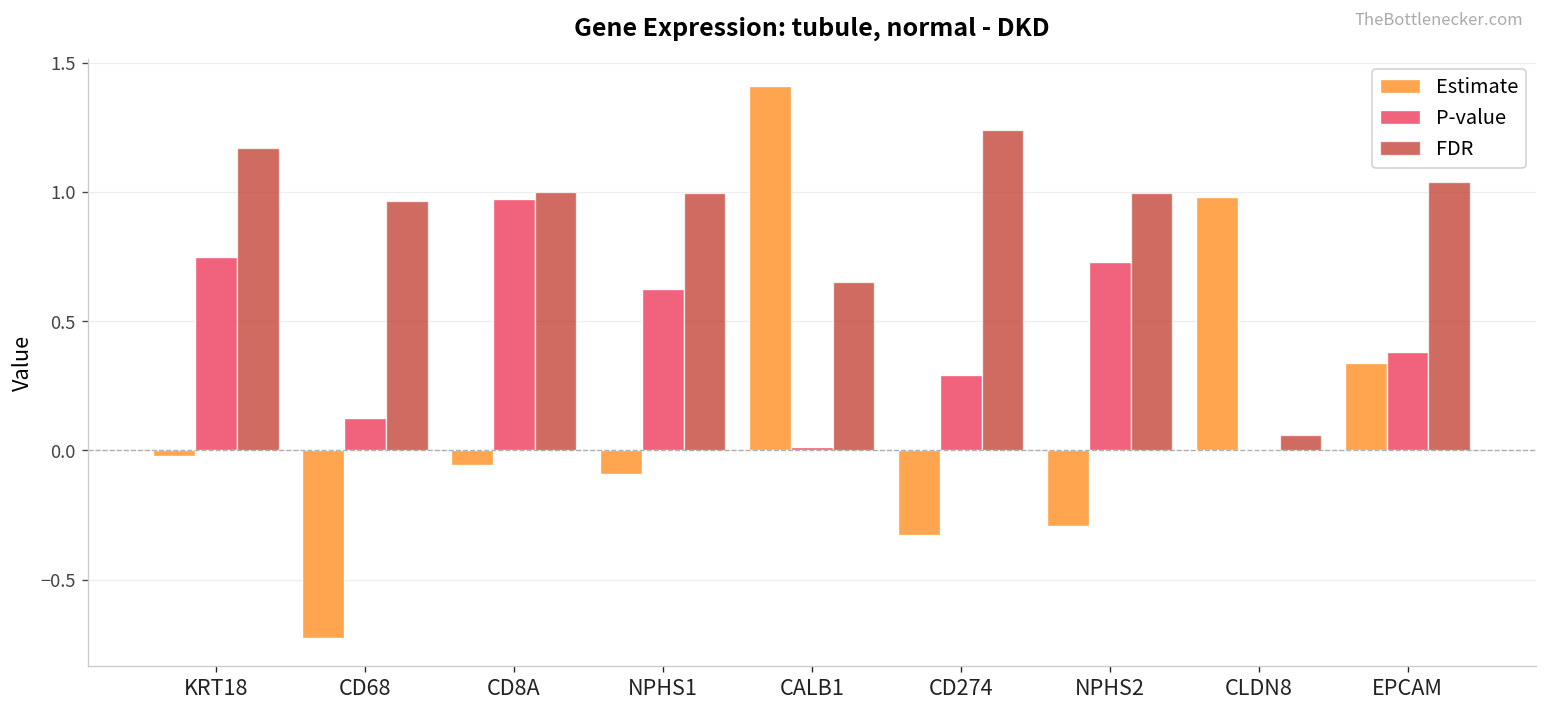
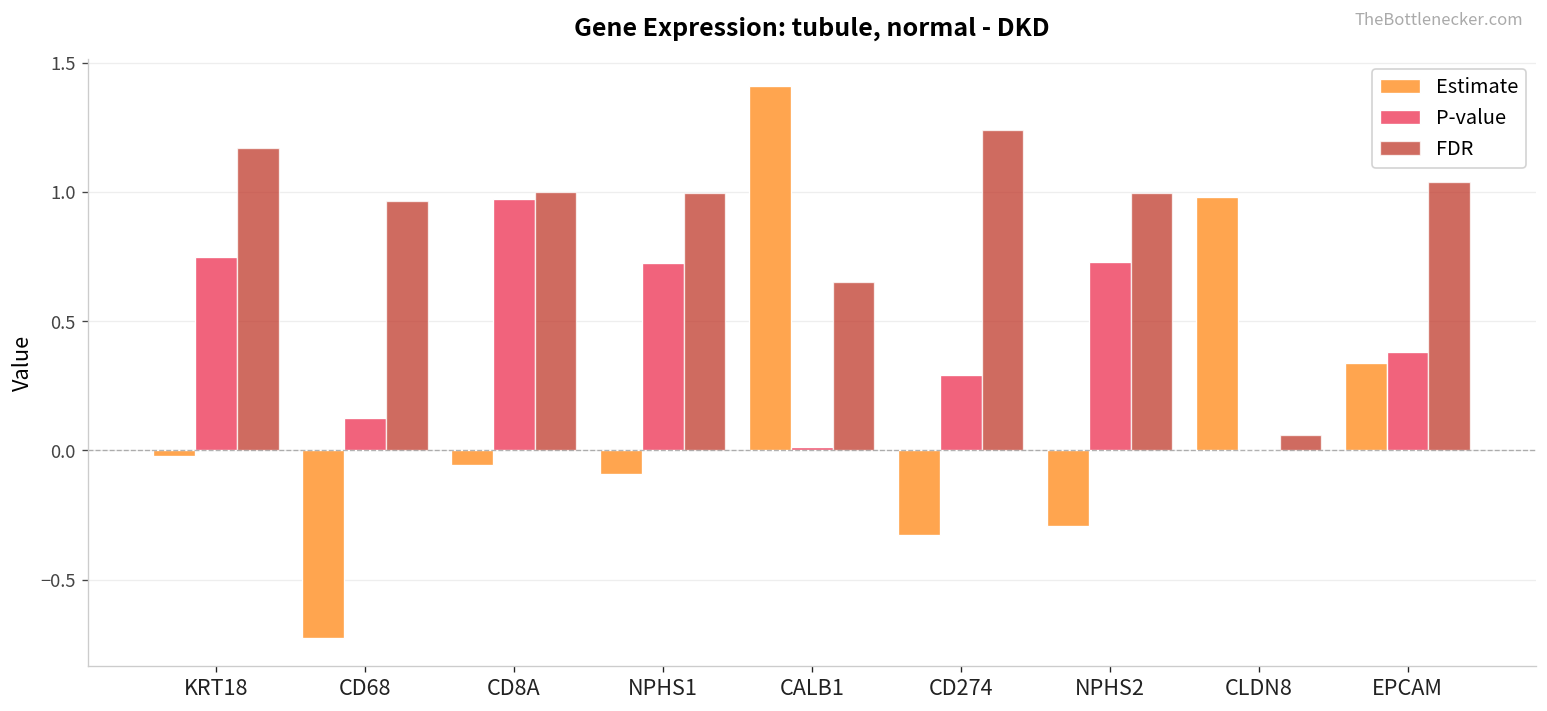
P-value, NPHS1: 0.62 -> 0.72
